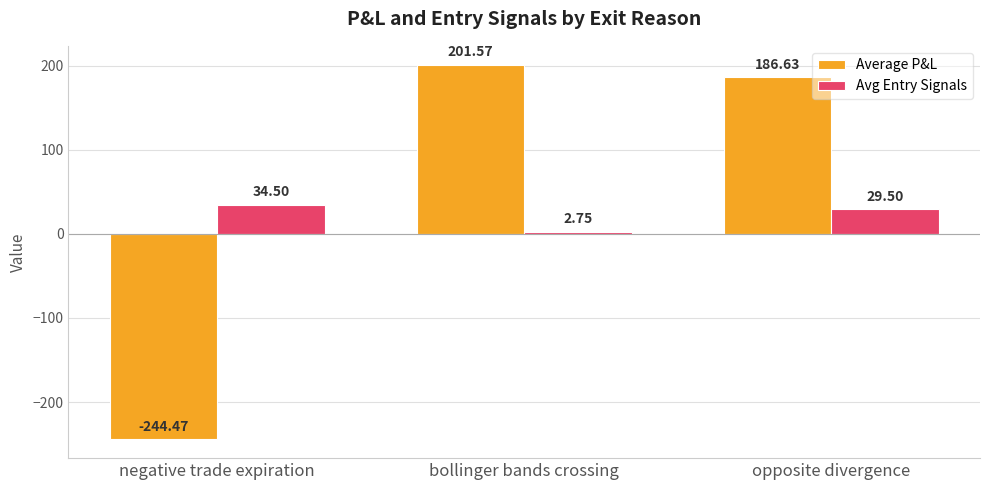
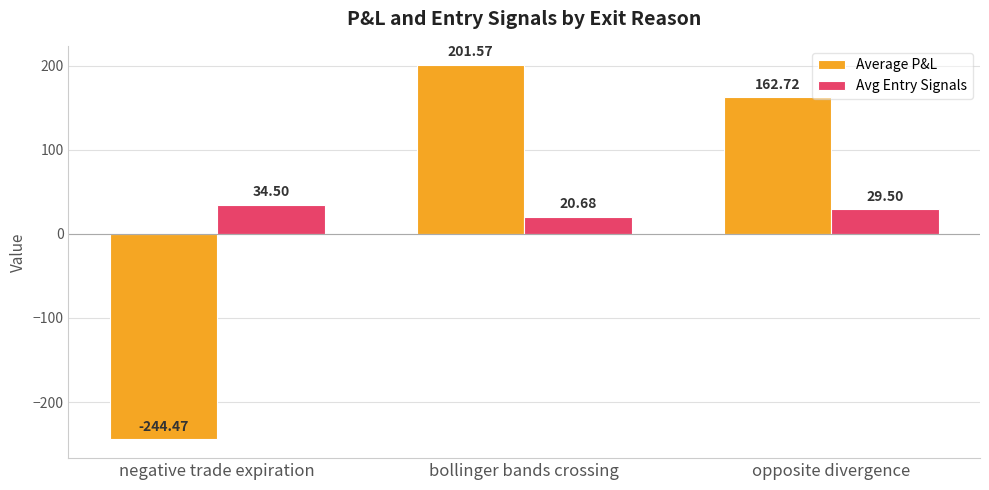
Avg Entry Signals, bollinger bands crossing: 2.75 -> 20.68
Average P&L, opposite divergence: 186.63 -> 162.72
